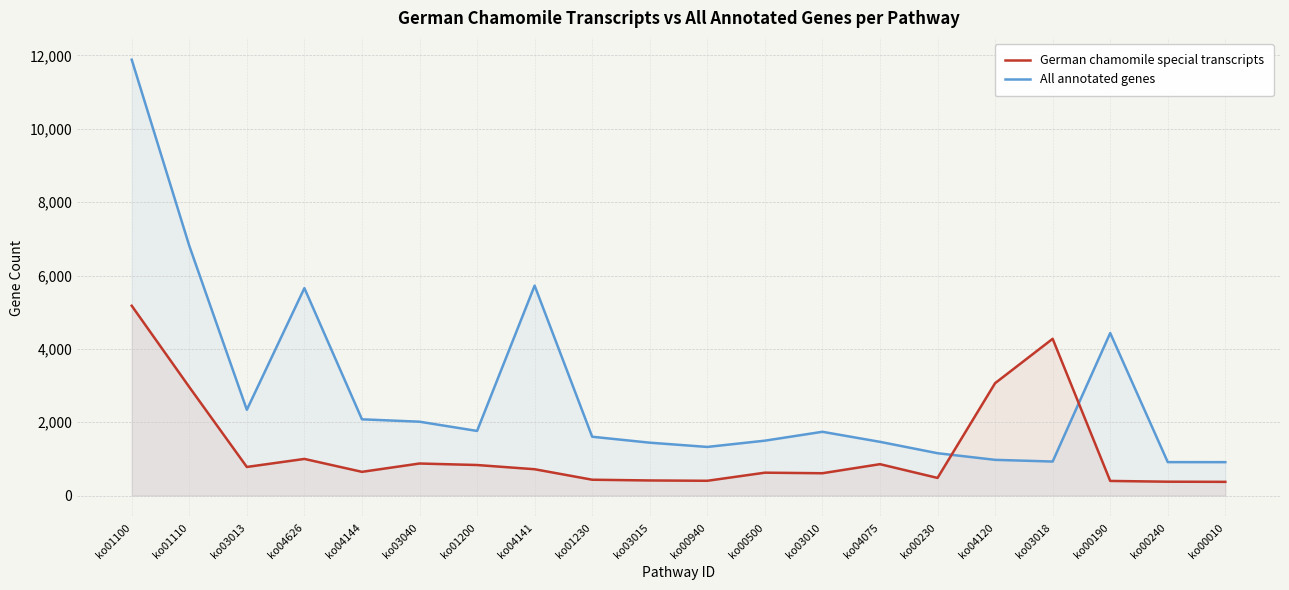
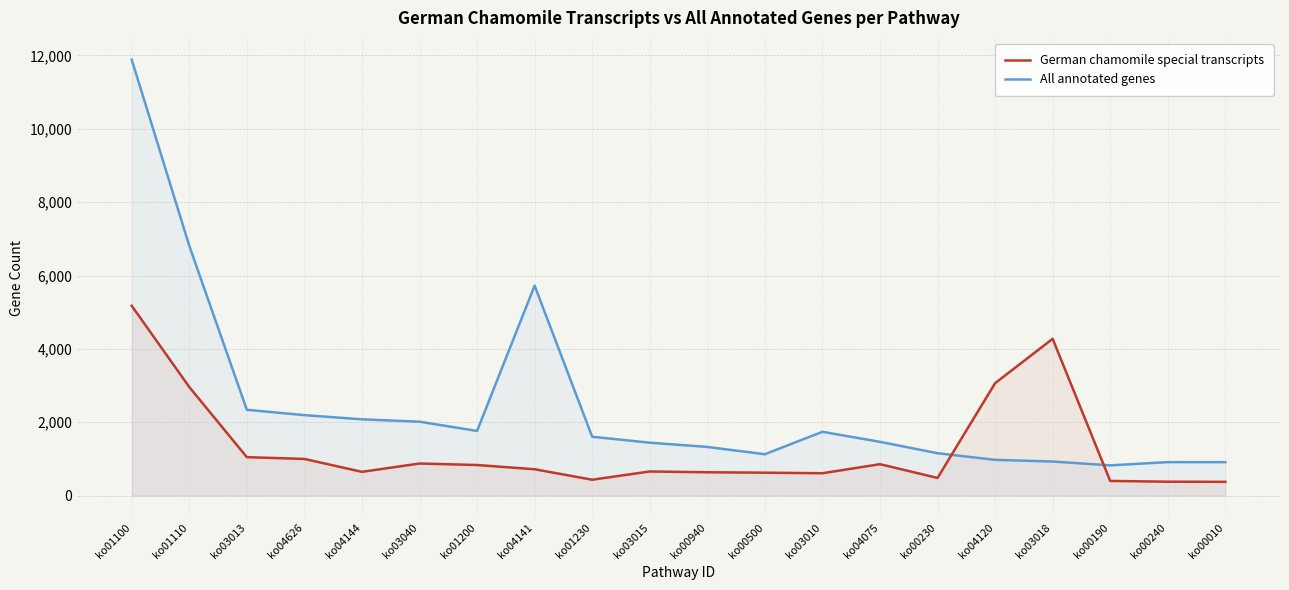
German chamomile special transcripts, ko03013: 800 -> 1,000
All annotated genes, ko04626: 5,700 -> 2,200
German chamomile special transcripts, ko03015: 400 -> 700
German chamomile special transcripts, ko00940: 400 -> 600
All annotated genes, ko00500: 1,500 -> 1,100
All annotated genes, ko00190: 4,400 -> 800
